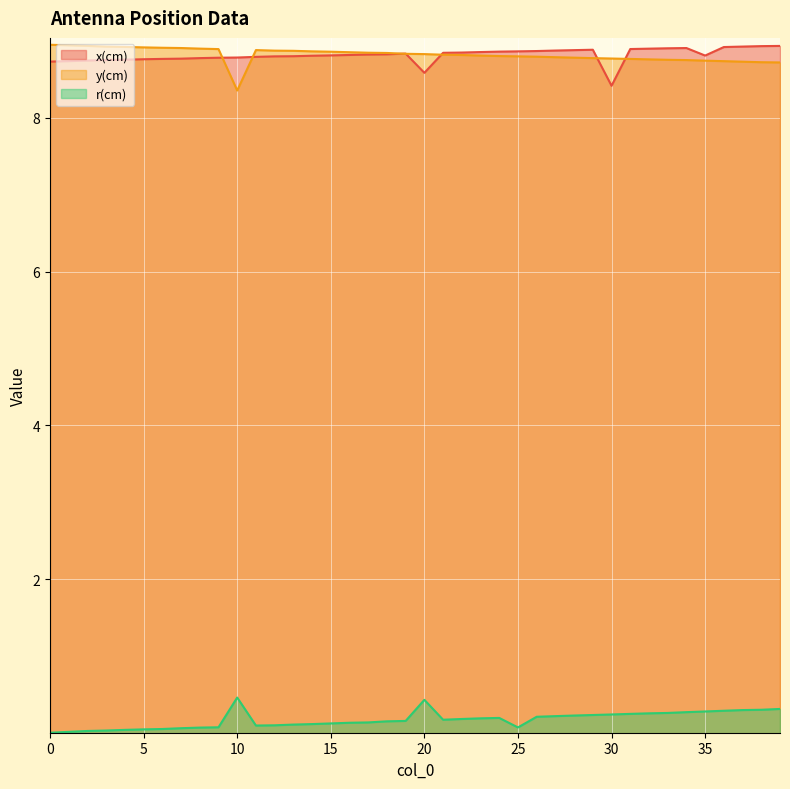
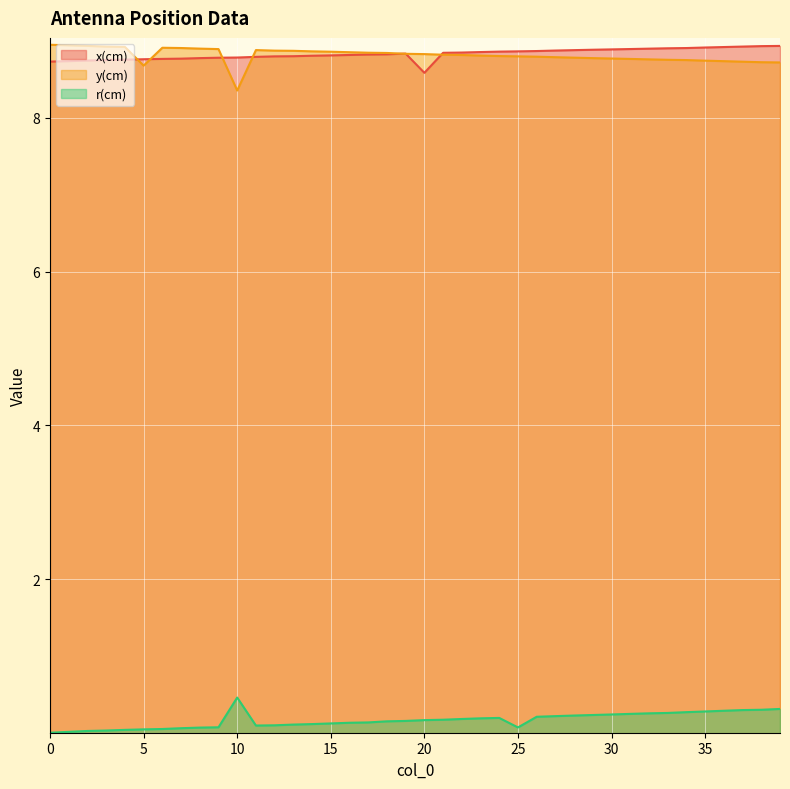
y(cm), 5: 8.9 -> 8.7
r(cm), 20: 0.4 -> 0.2
x(cm), 30: 8.4 -> 8.9
x(cm), 35: 8.8 -> 8.9
